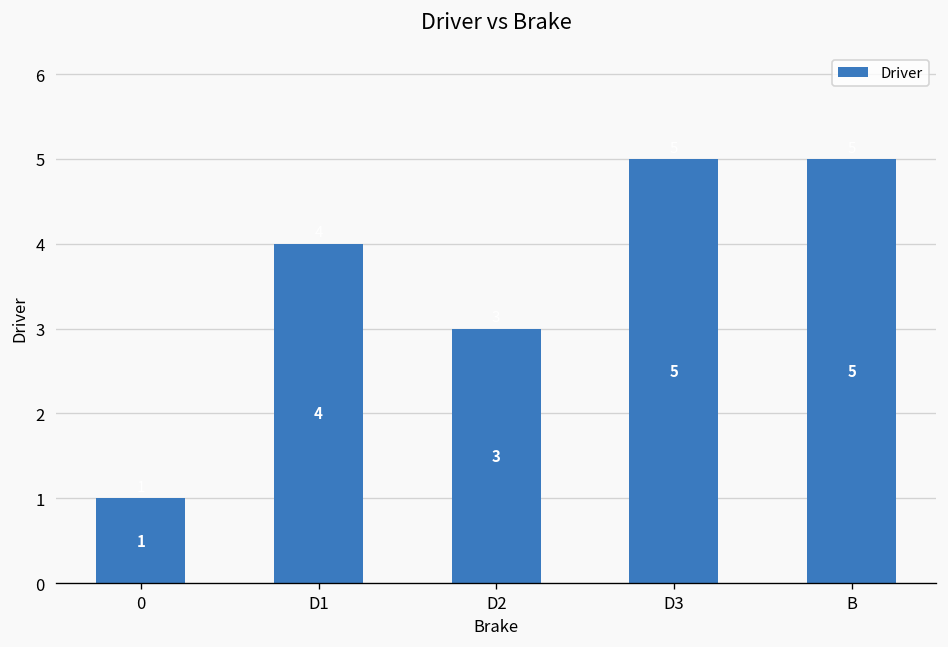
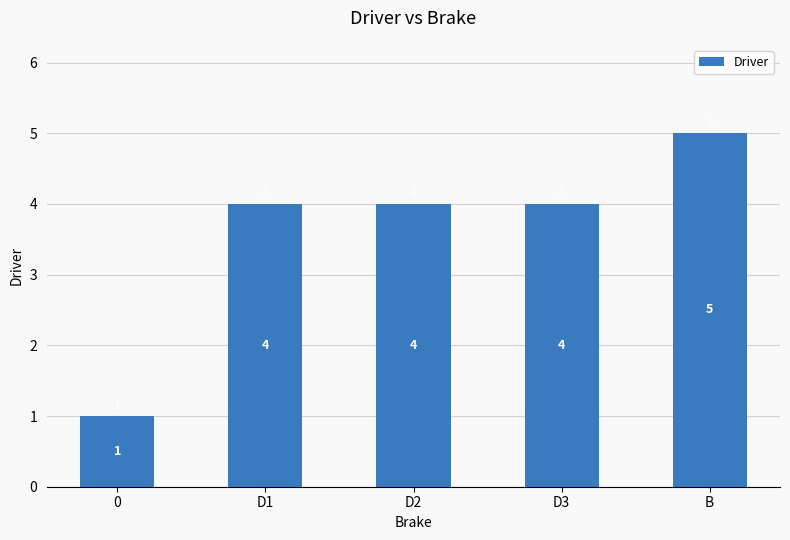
D2: 3 -> 4
D3: 5 -> 4
